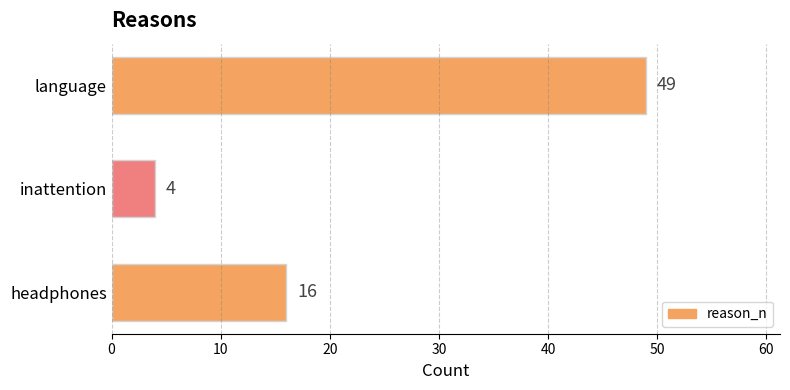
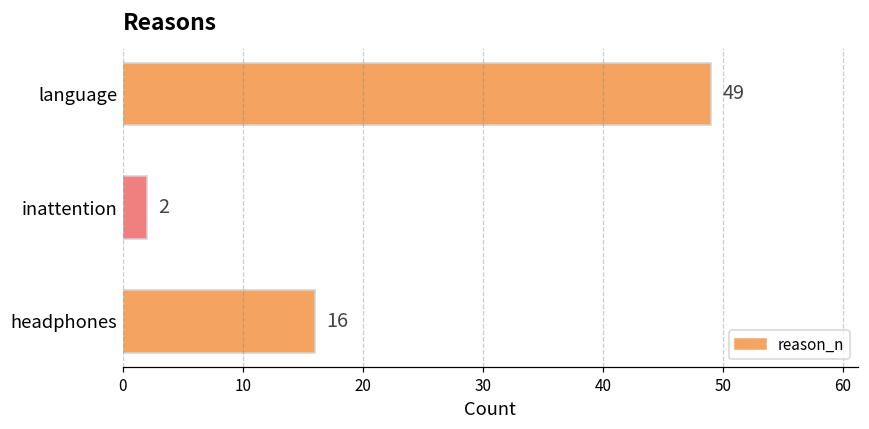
inattention: 4 -> 2
